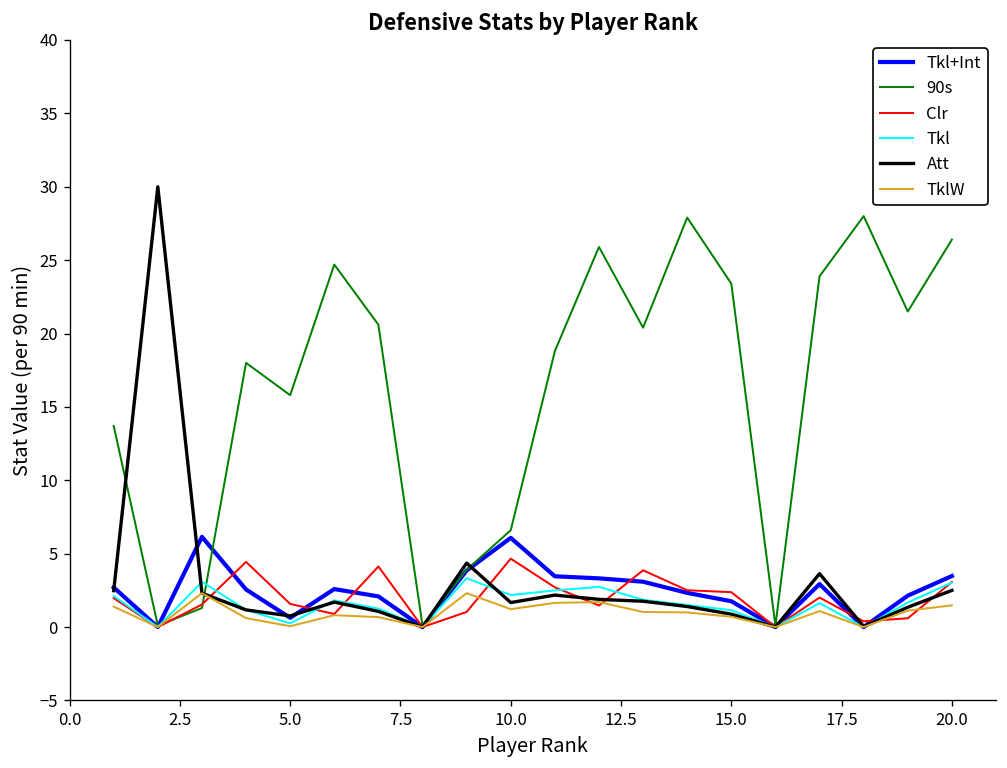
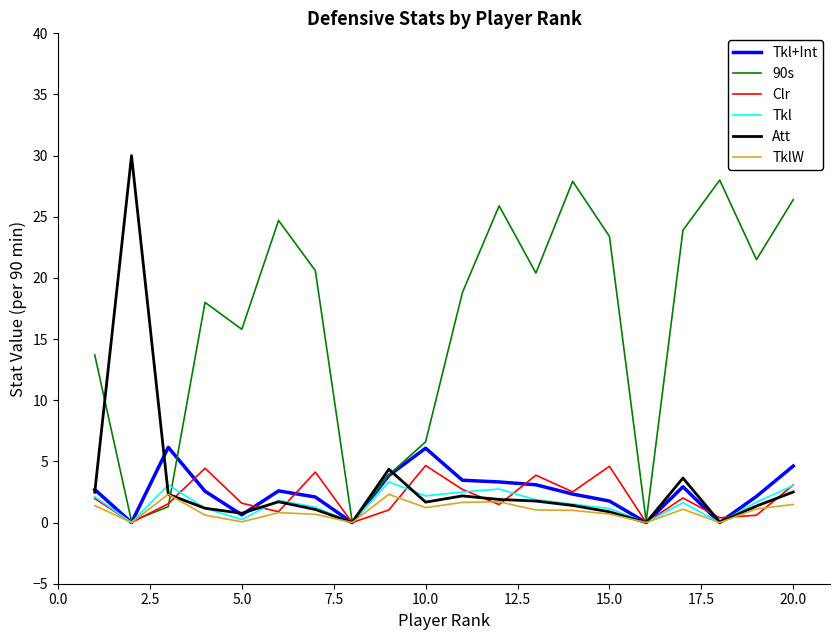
Clr, 15.0: 2.4 -> 4.6
Tkl+Int, 20.0: 3.5 -> 4.6
